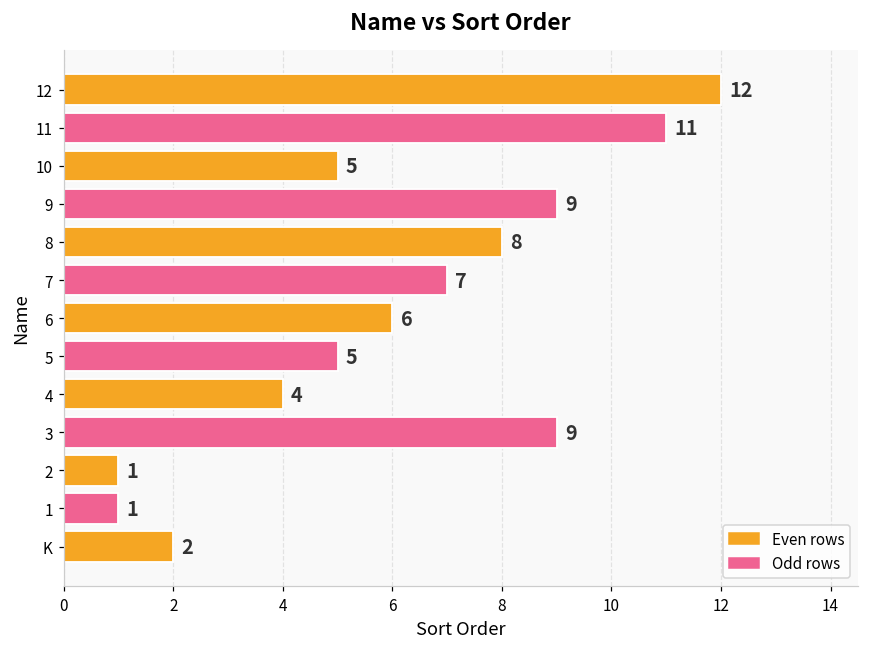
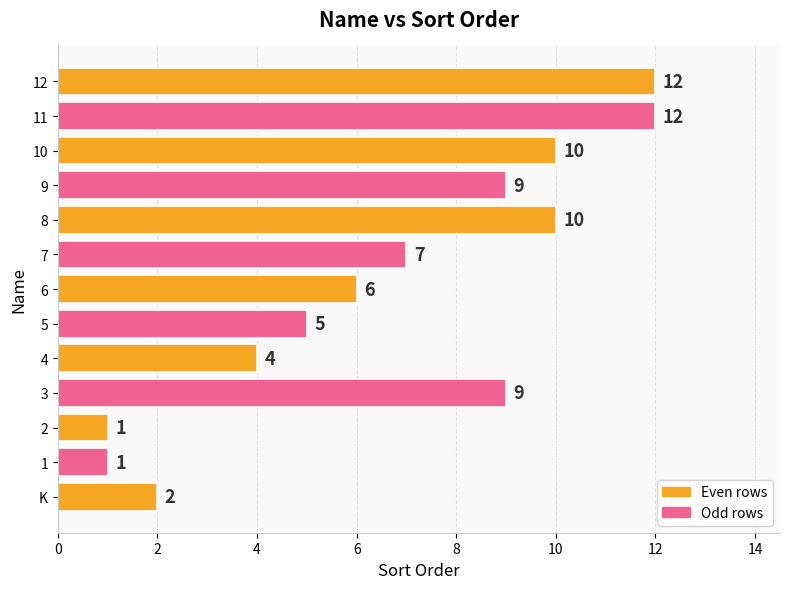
11: 11 -> 12
10: 5 -> 10
8: 8 -> 10
